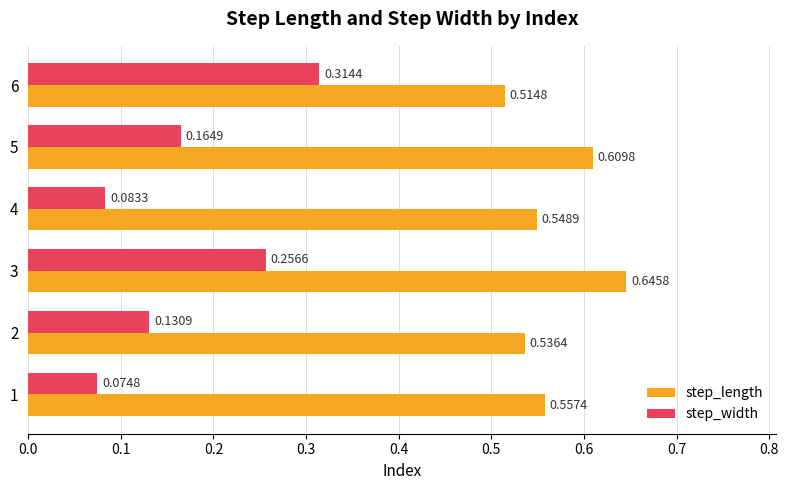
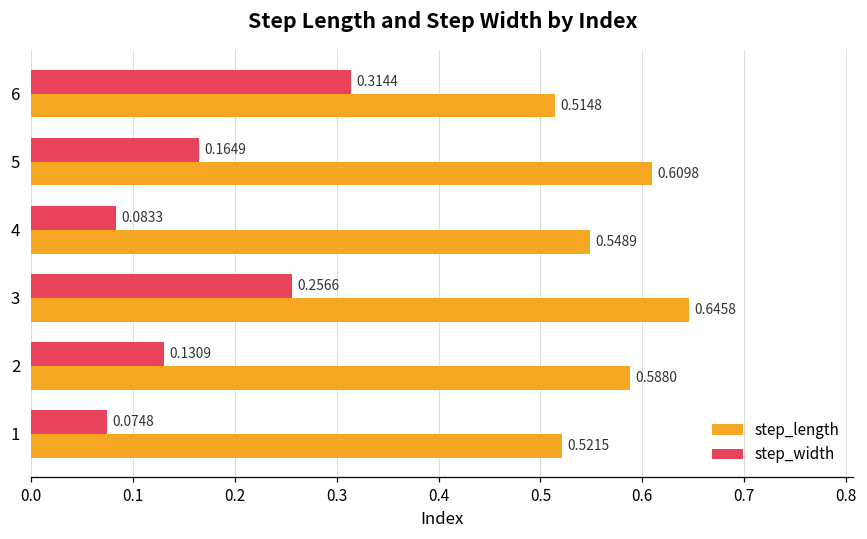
step_length, 2: 0.5364 -> 0.5880
step_length, 1: 0.5574 -> 0.5215
